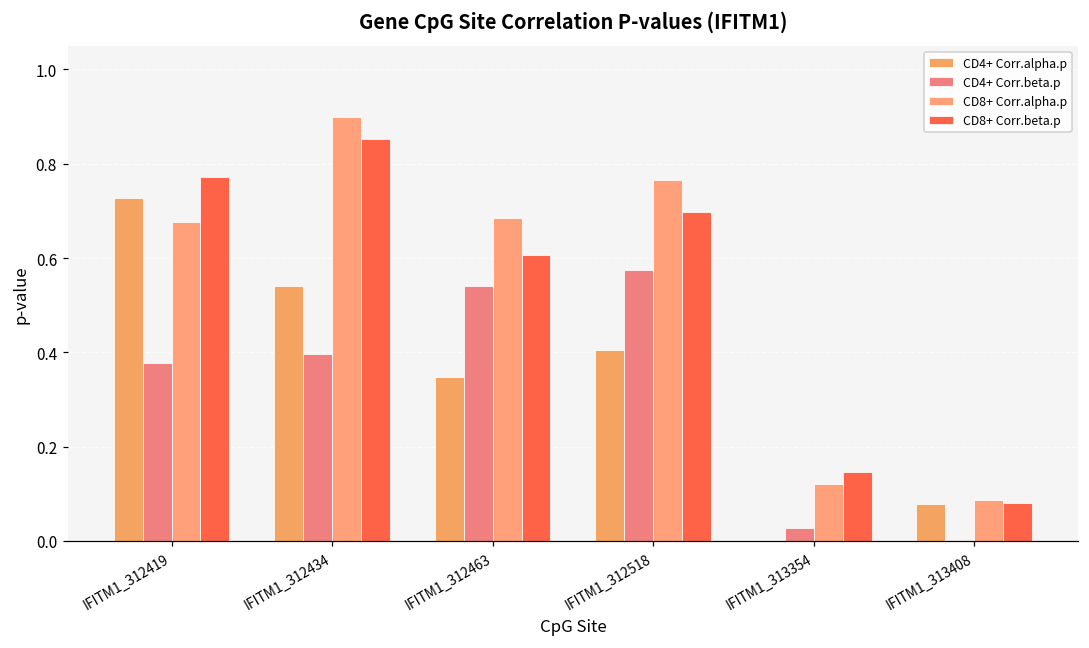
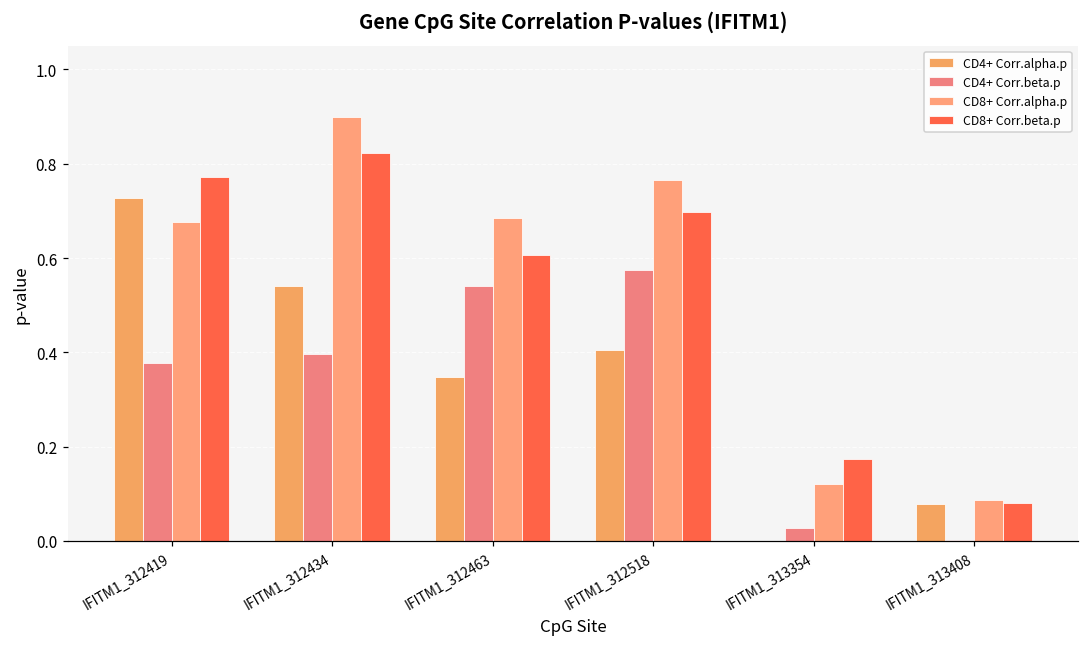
CD8+ Corr.beta.p, IFITM1_312434: 0.85 -> 0.82
CD8+ Corr.beta.p, IFITM1_313354: 0.15 -> 0.17
